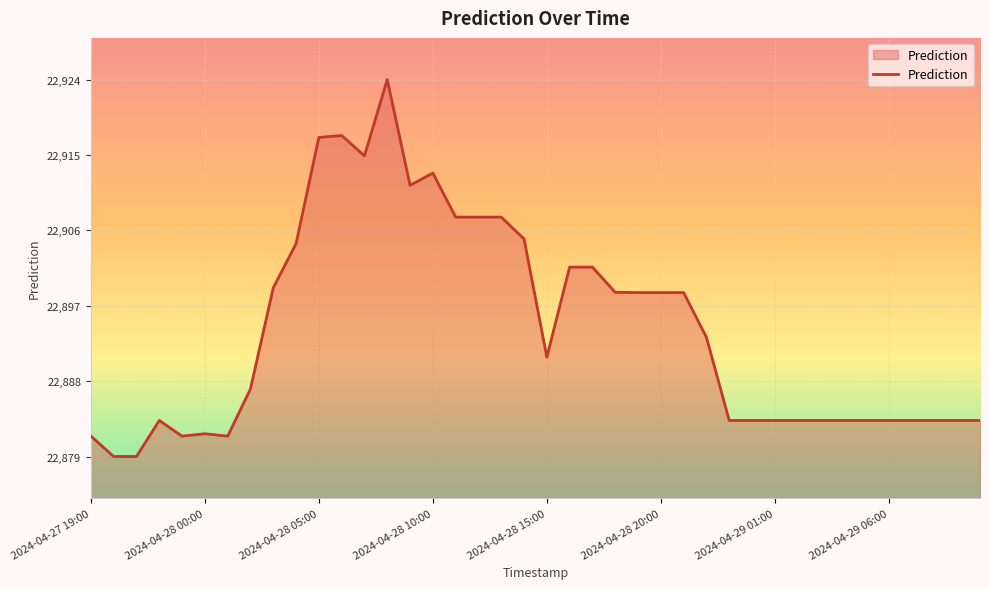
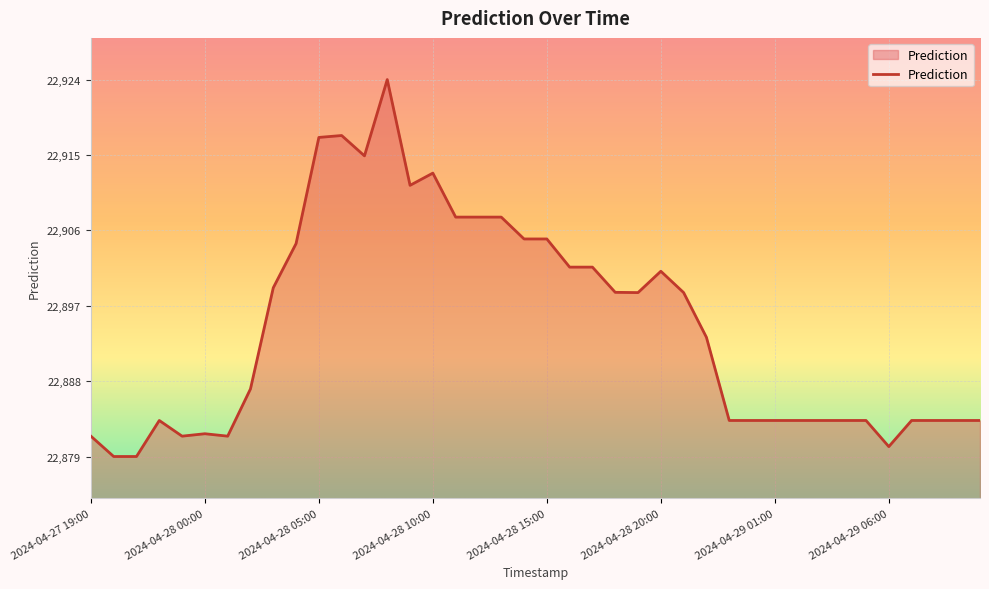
2024-04-28 15:00: 22,891 -> 22,905
2024-04-28 20:00: 22,899 -> 22,901
2024-04-29 06:00: 22,883 -> 22,880
